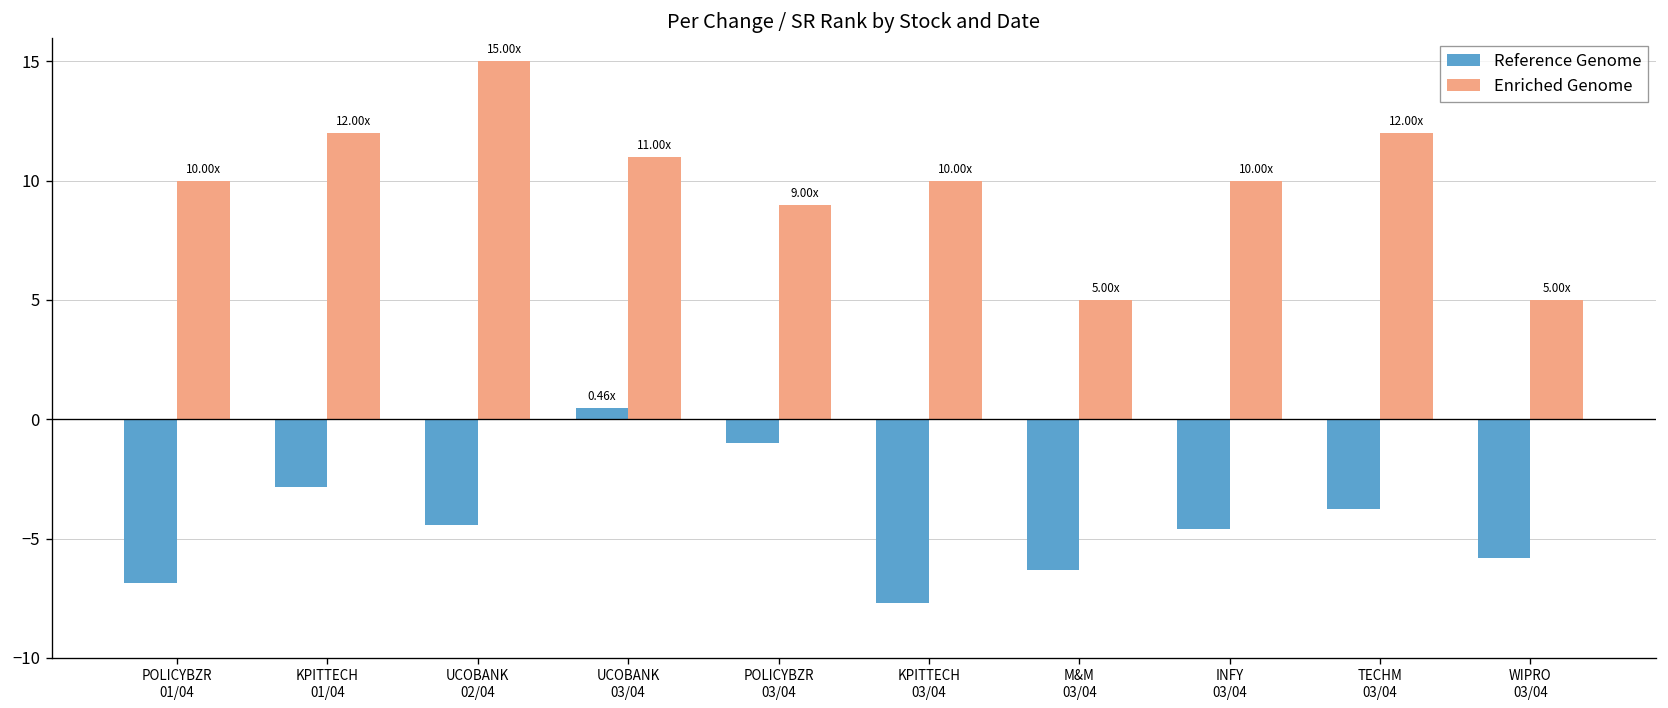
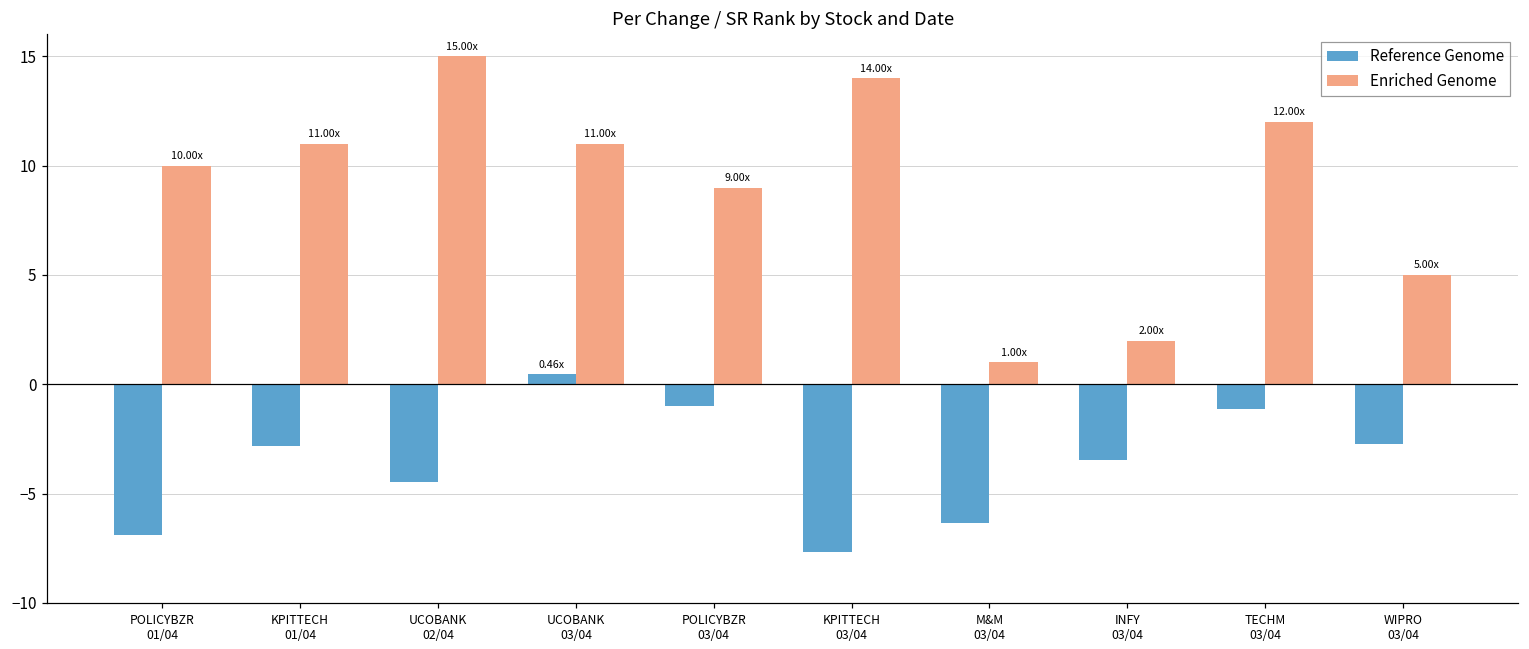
Enriched Genome, KPITTECH 01/04: 12.00x -> 11.00x
Enriched Genome, KPITTECH 03/04: 10.00x -> 14.00x
Enriched Genome, M&M 03/04: 5.00x -> 1.00x
Reference Genome, INFY 03/04: -4.6 -> -3.5
Enriched Genome, INFY 03/04: 10.00x -> 2.00x
Reference Genome, TECHM 03/04: -3.8 -> -1.1
Reference Genome, WIPRO 03/04: -5.8 -> -2.8
